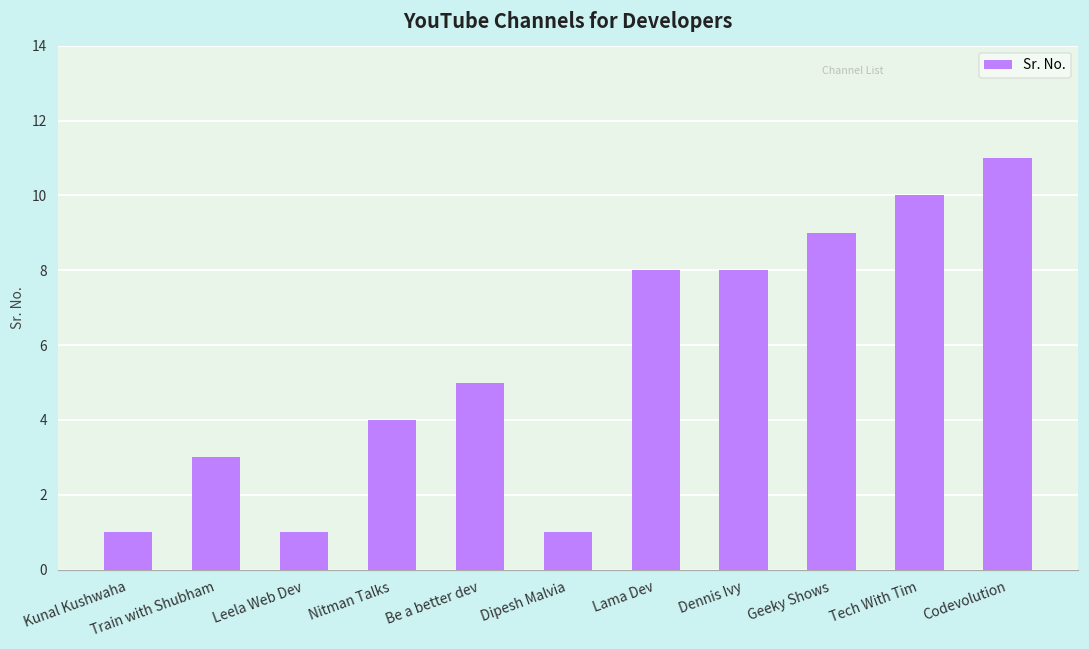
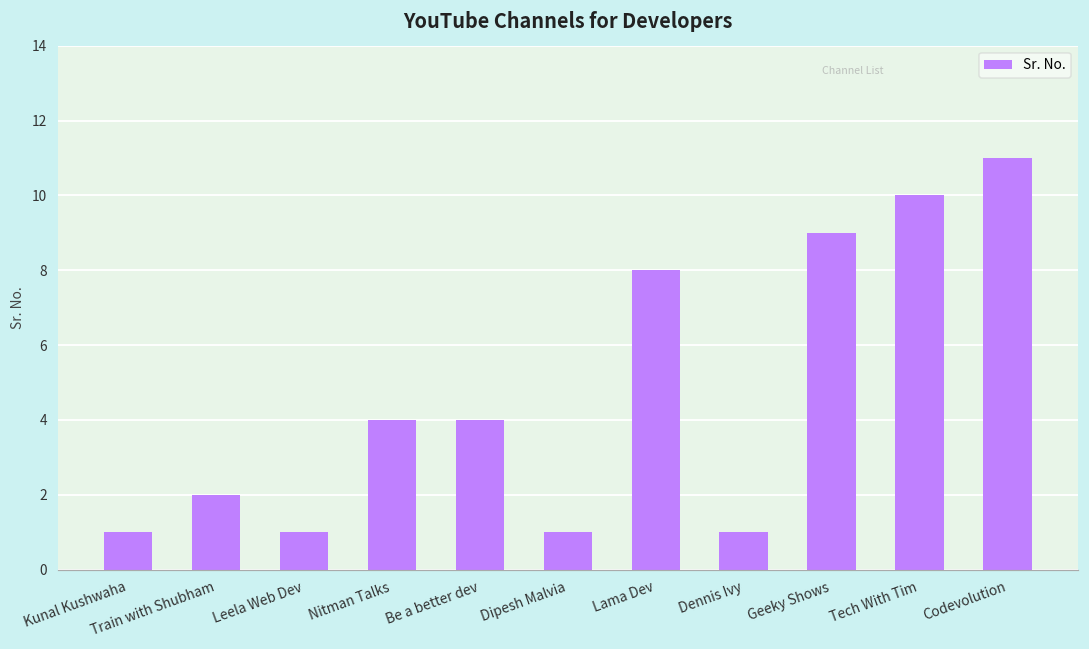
Train with Shubham: 3 -> 2
Be a better dev: 5 -> 4
Dennis Ivy: 8 -> 1
